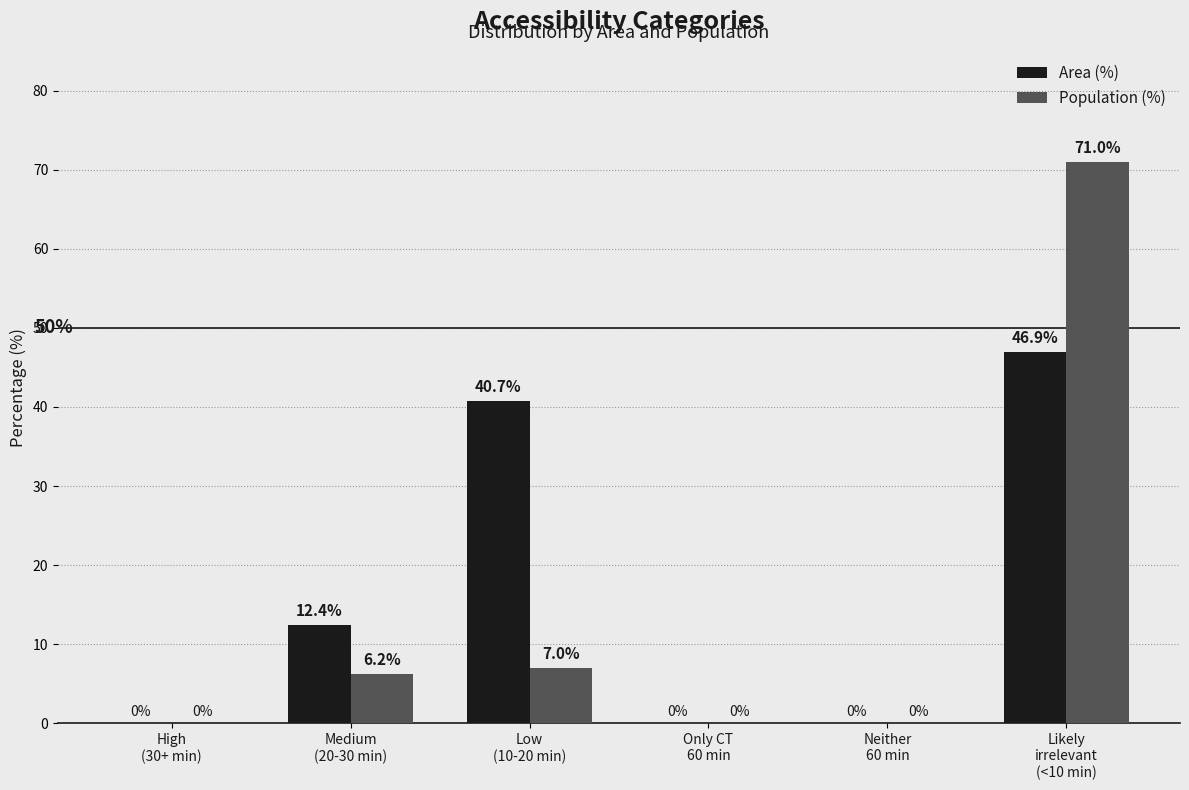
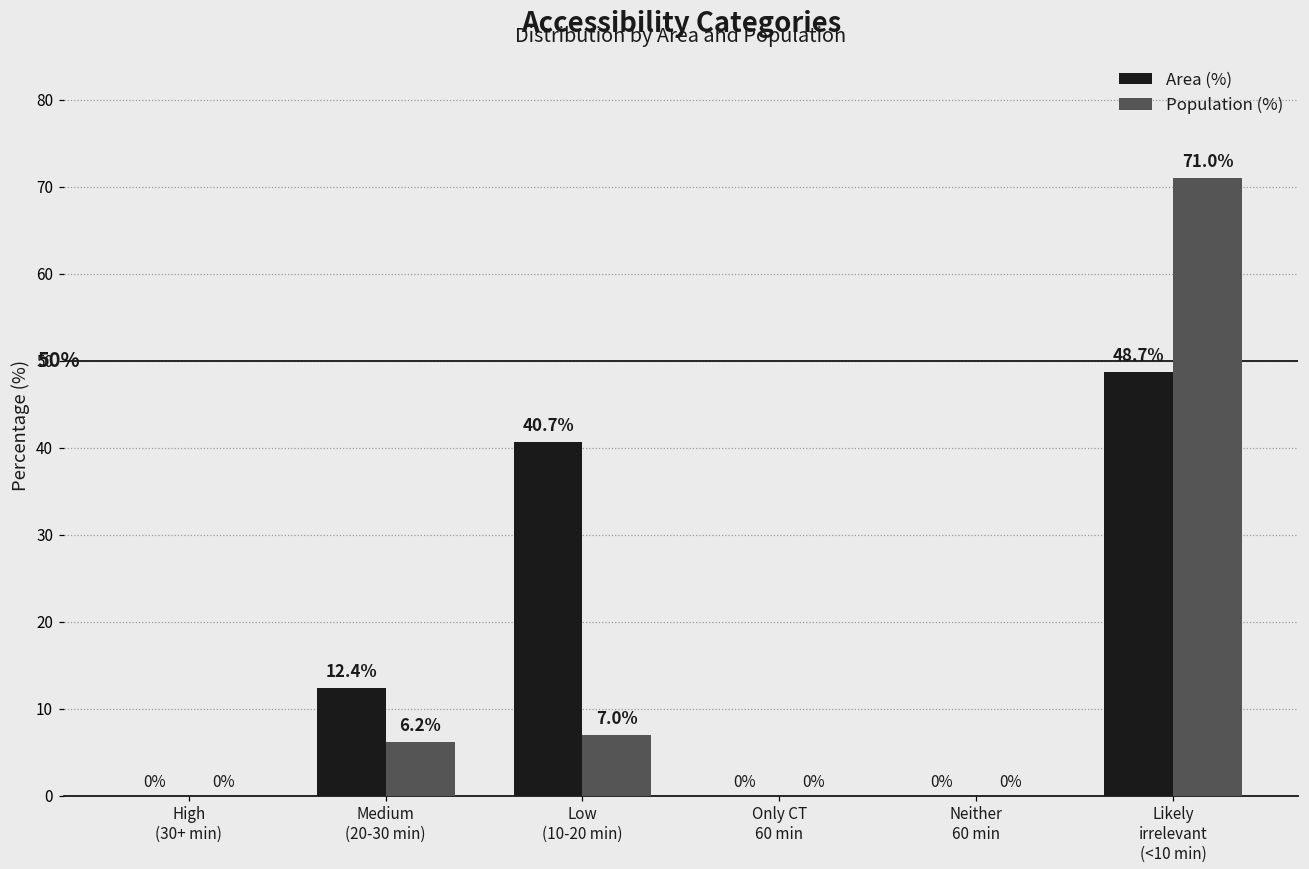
Area (%), Likely irrelevant (<10 min): 46.9% -> 48.7%
